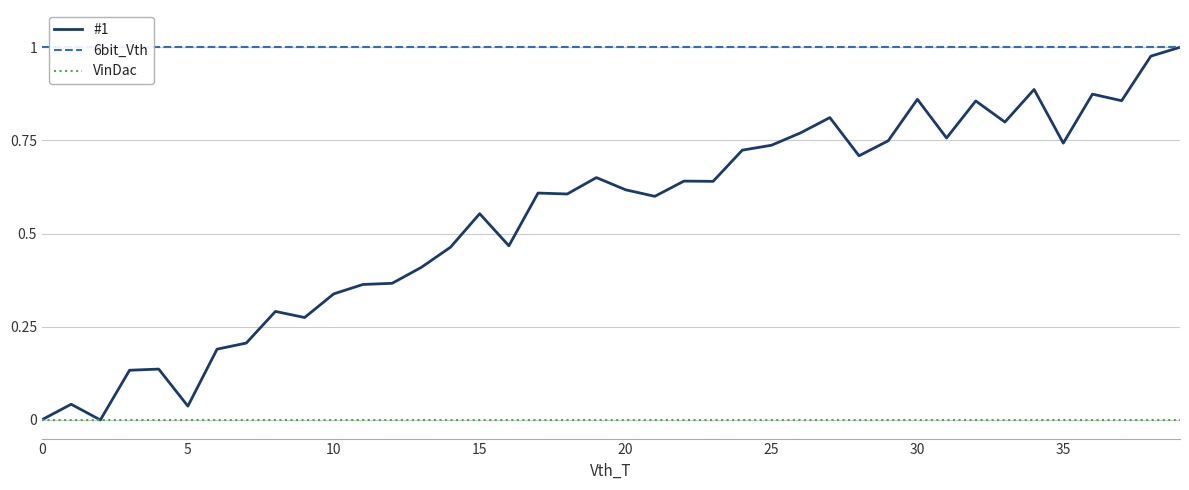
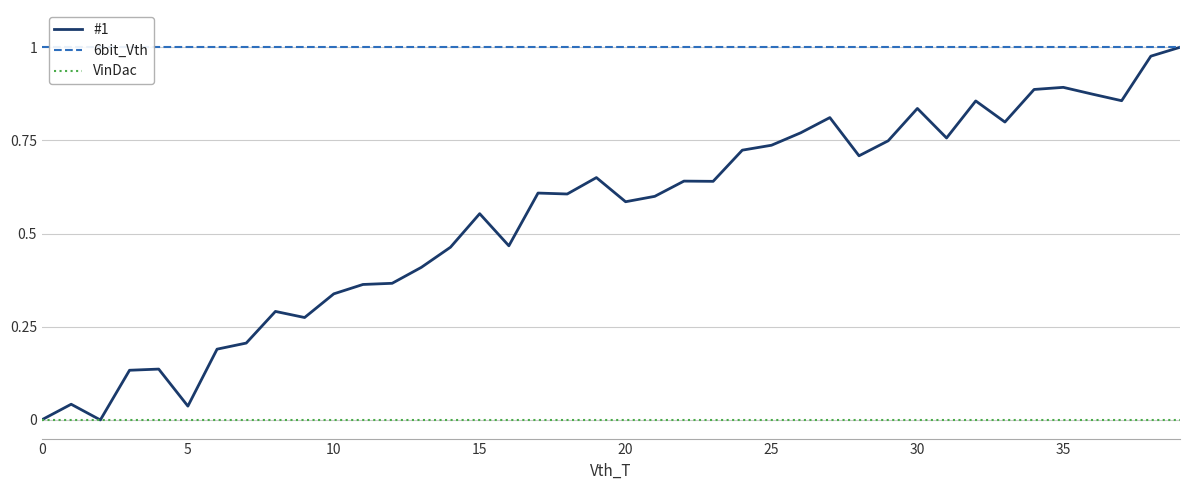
#1, 20: 0.62 -> 0.59
#1, 30: 0.86 -> 0.84
#1, 35: 0.74 -> 0.89
